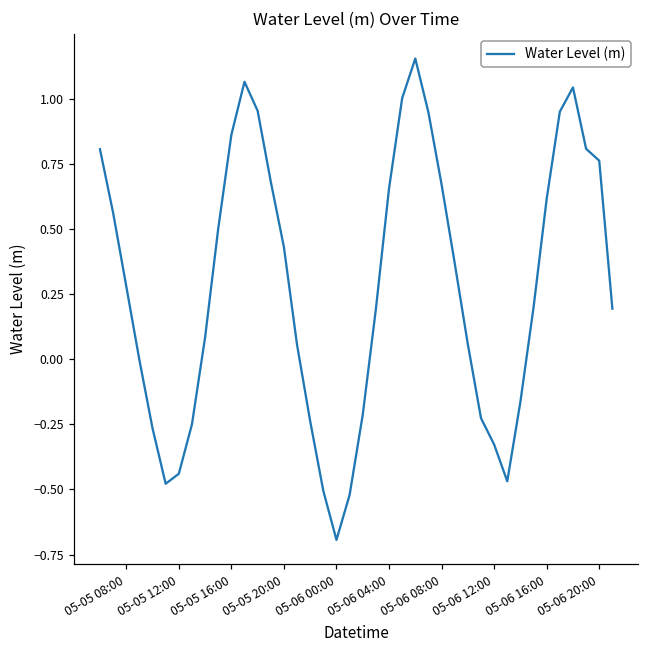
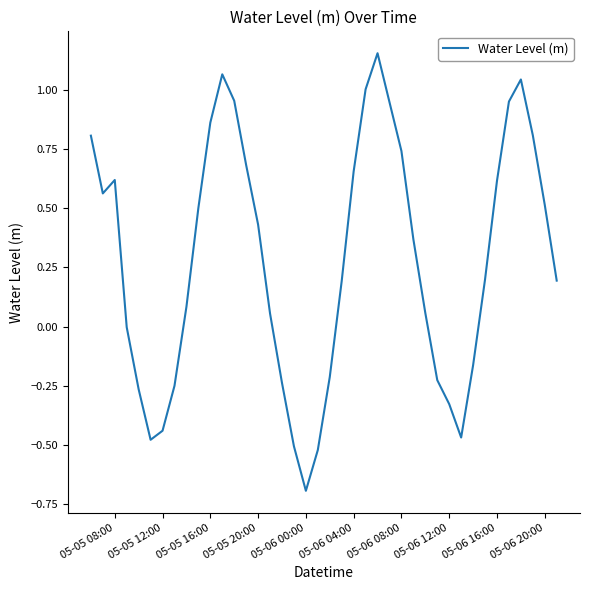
05-05 08:00: 0.28 -> 0.62
05-06 08:00: 0.67 -> 0.74
05-06 20:00: 0.76 -> 0.51
